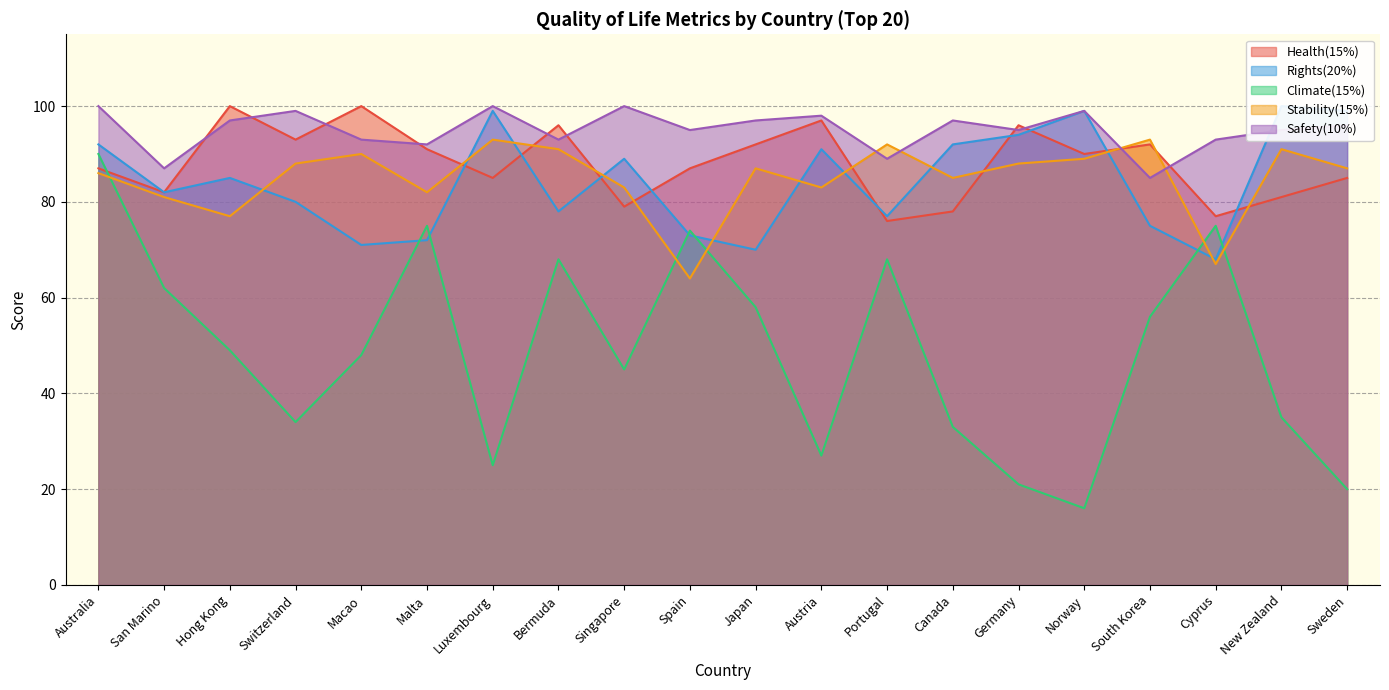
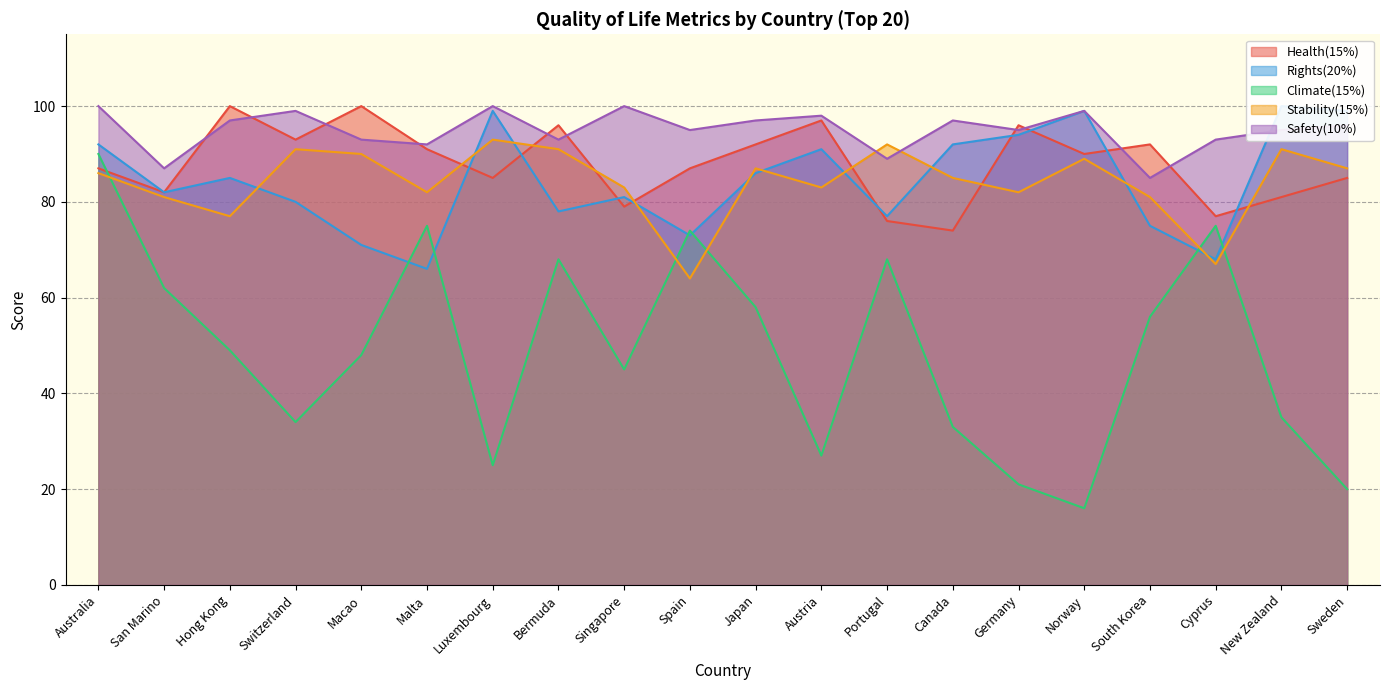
Stability(15%), Switzerland: 88 -> 91
Rights(20%), Malta: 72 -> 66
Rights(20%), Singapore: 89 -> 81
Rights(20%), Japan: 70 -> 86
Health(15%), Canada: 78 -> 74
Stability(15%), Germany: 88 -> 82
Stability(15%), South Korea: 93 -> 81
